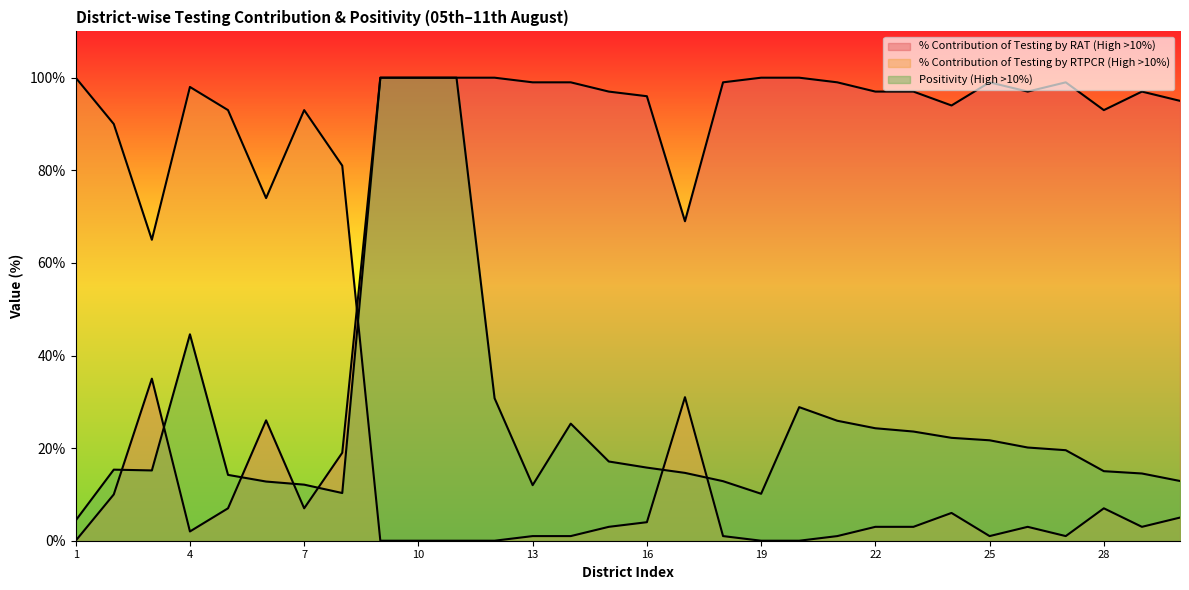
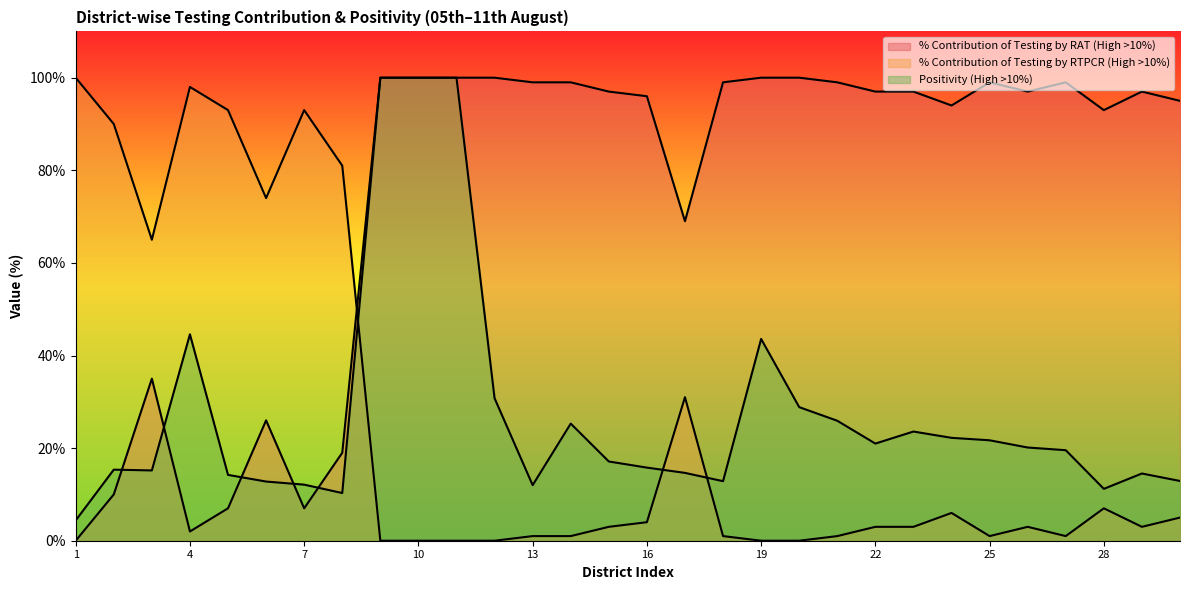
Positivity (High >10%), 19: 10% -> 44%
Positivity (High >10%), 22: 24% -> 21%
Positivity (High >10%), 28: 15% -> 11%
